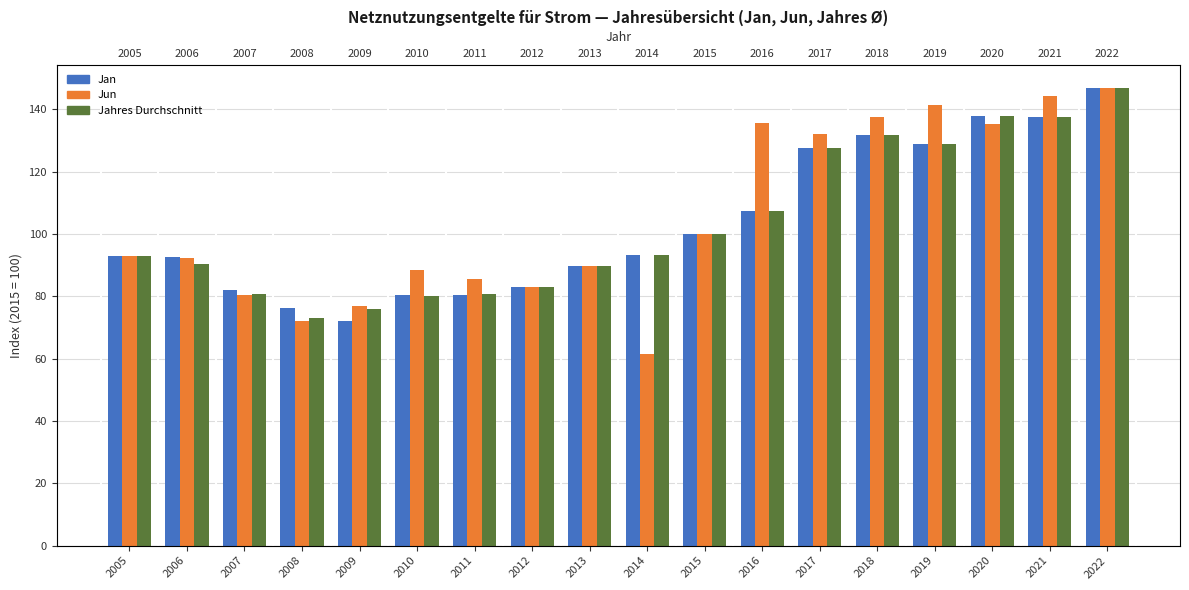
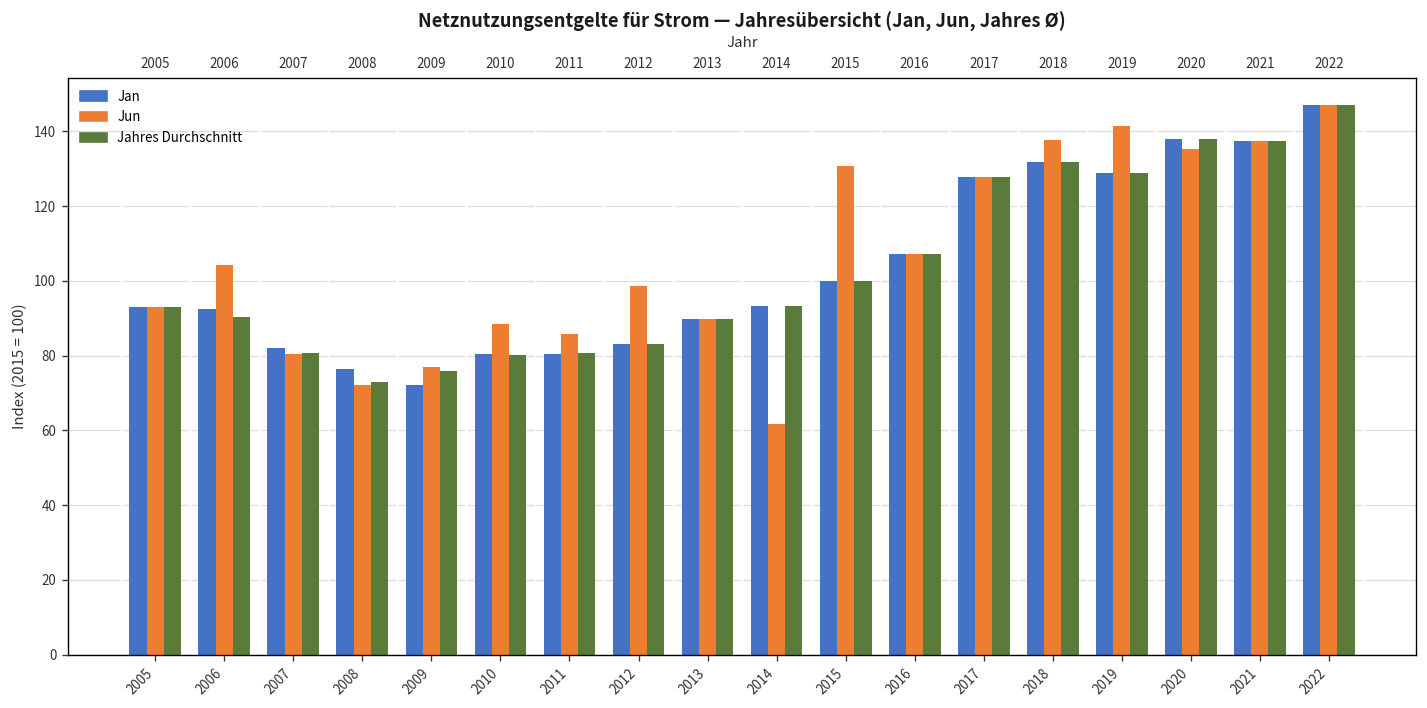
Jun, 2006: 92 -> 104
Jun, 2012: 83 -> 99
Jun, 2015: 100 -> 131
Jun, 2016: 136 -> 107
Jun, 2017: 132 -> 128
Jun, 2021: 144 -> 138
